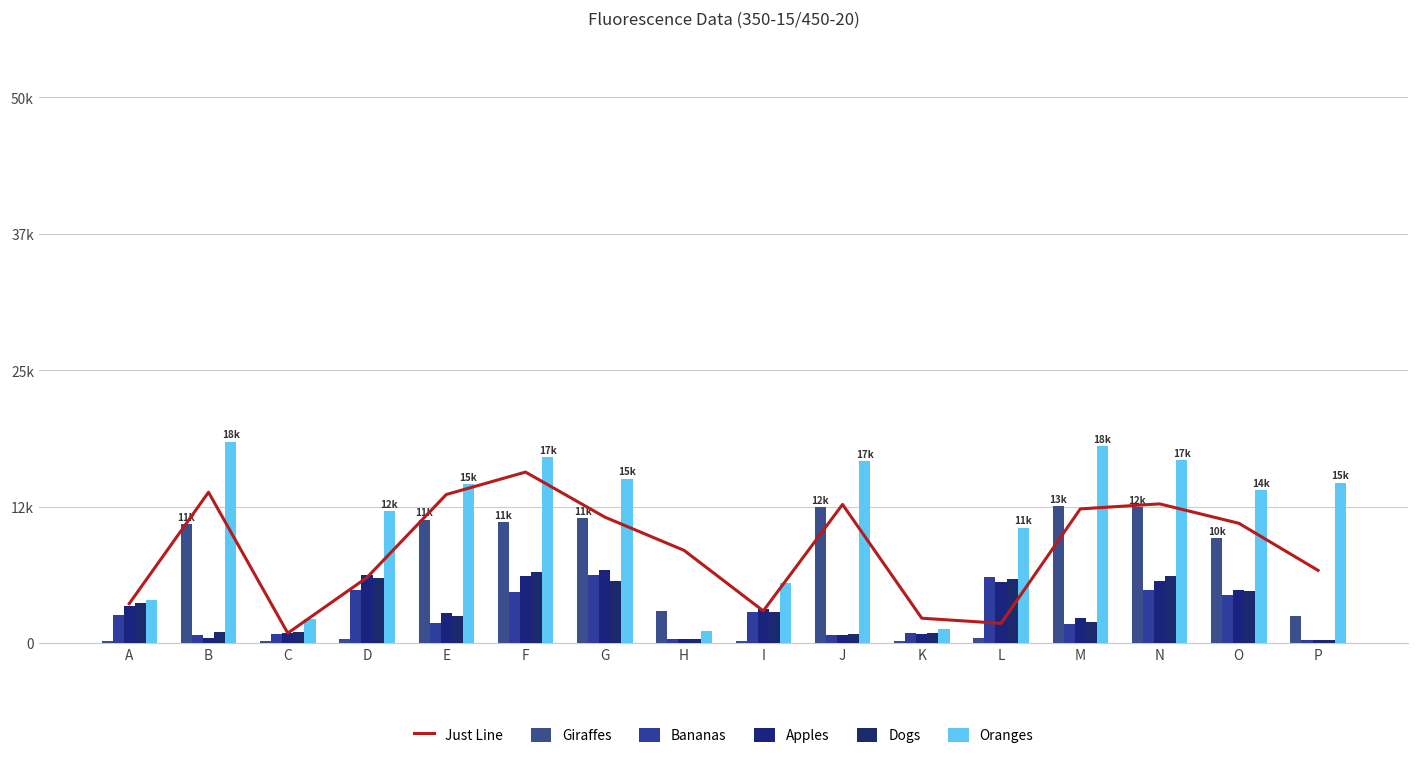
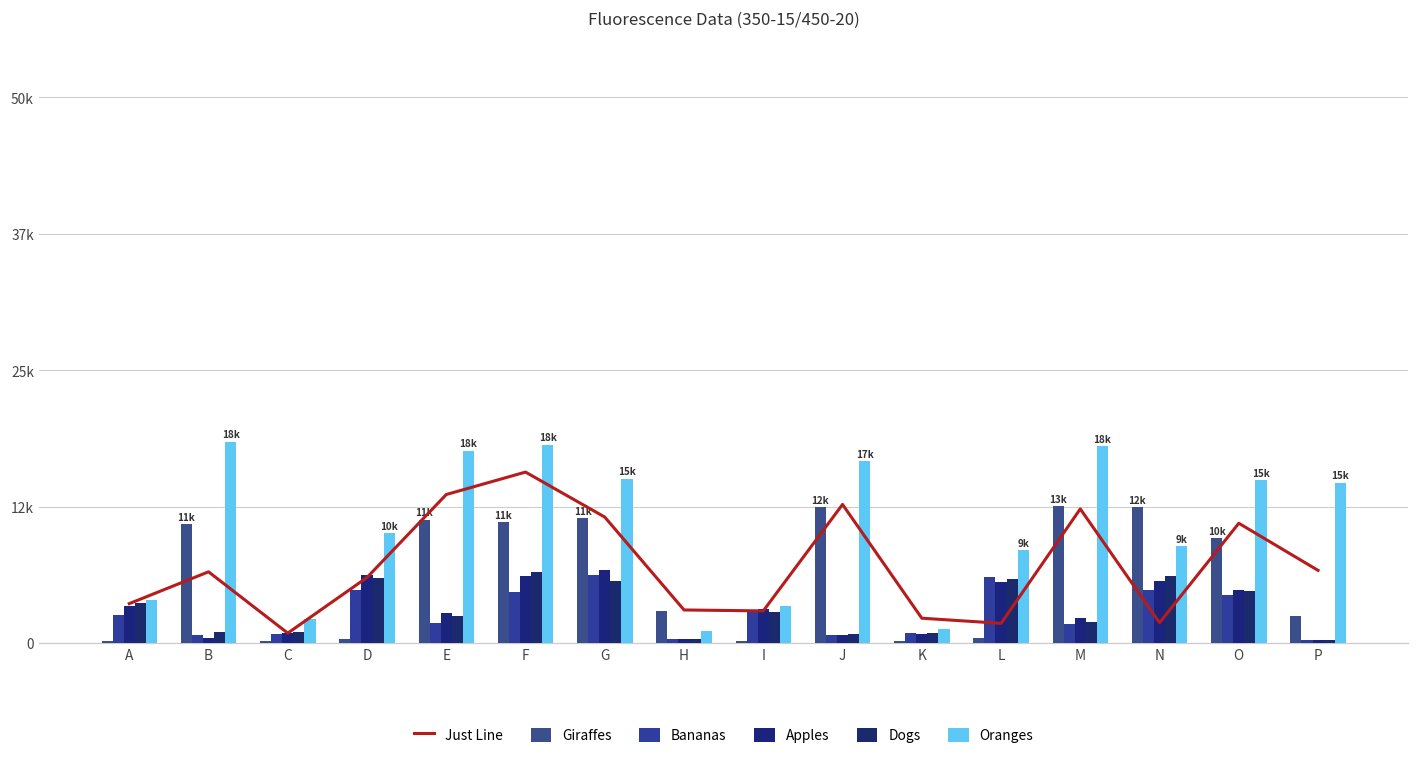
Just Line, B: 14000 -> 7000
Oranges, D: 12k -> 10k
Oranges, E: 15k -> 18k
Oranges, F: 17k -> 18k
Just Line, H: 8000 -> 3000
Oranges, I: 5000 -> 3000
Oranges, L: 11k -> 9k
Just Line, N: 13000 -> 2000
Oranges, N: 17k -> 9k
Oranges, O: 14k -> 15k
